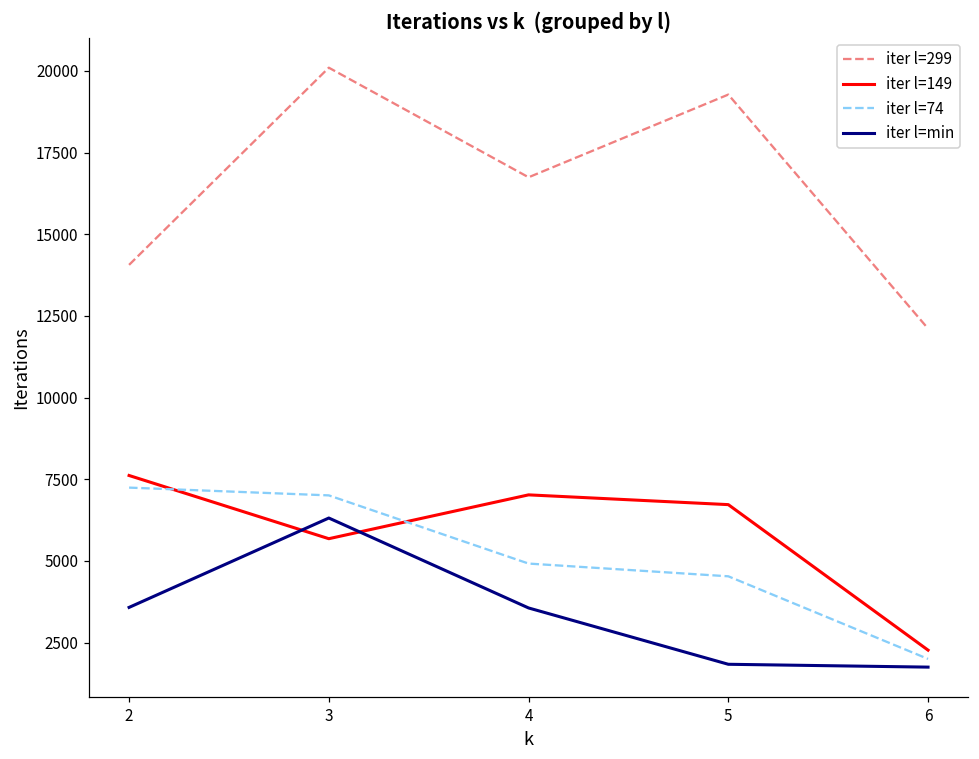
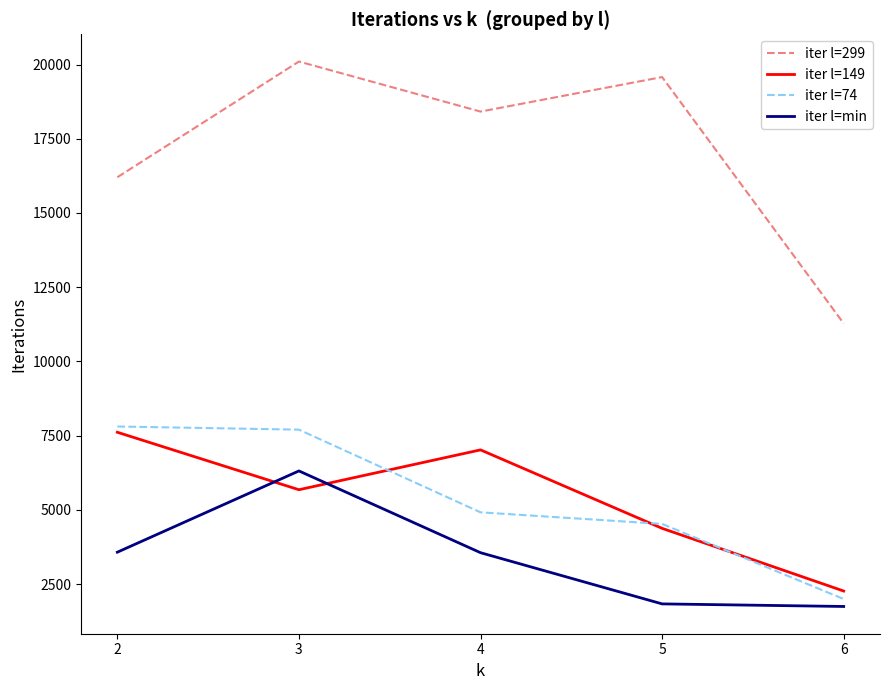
iter l=299, 2: 14100 -> 16200
iter l=74, 2: 7200 -> 7800
iter l=74, 3: 7000 -> 7700
iter l=299, 4: 16700 -> 18400
iter l=299, 5: 19300 -> 19600
iter l=149, 5: 6700 -> 4400
iter l=299, 6: 12100 -> 11300
